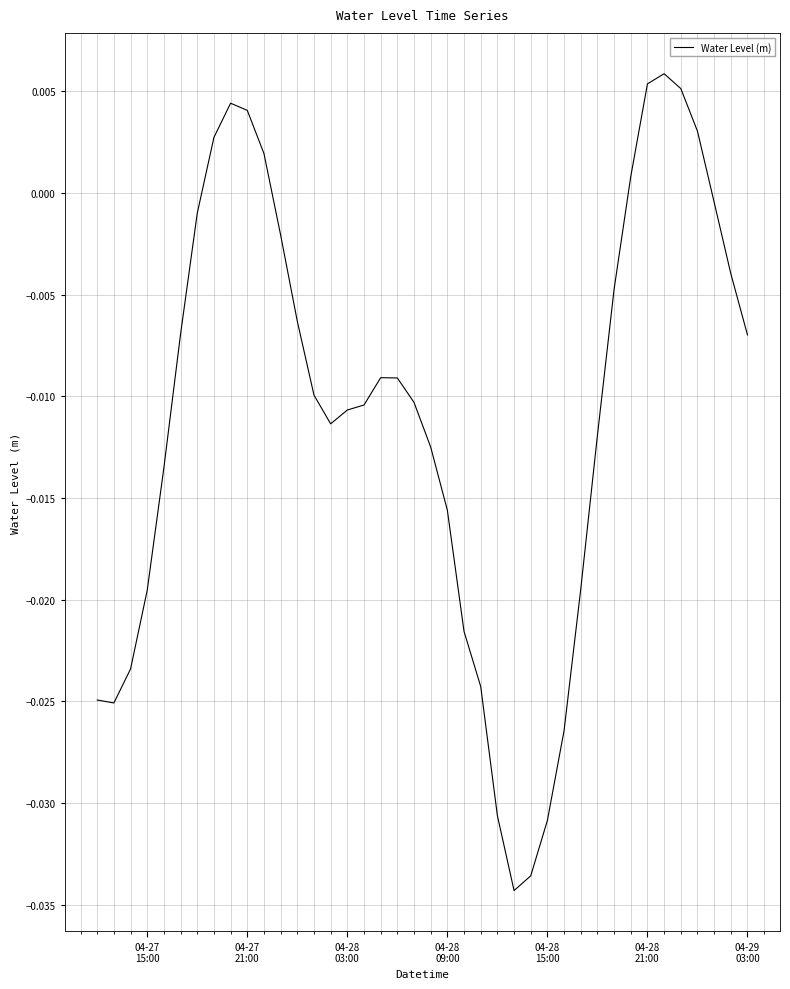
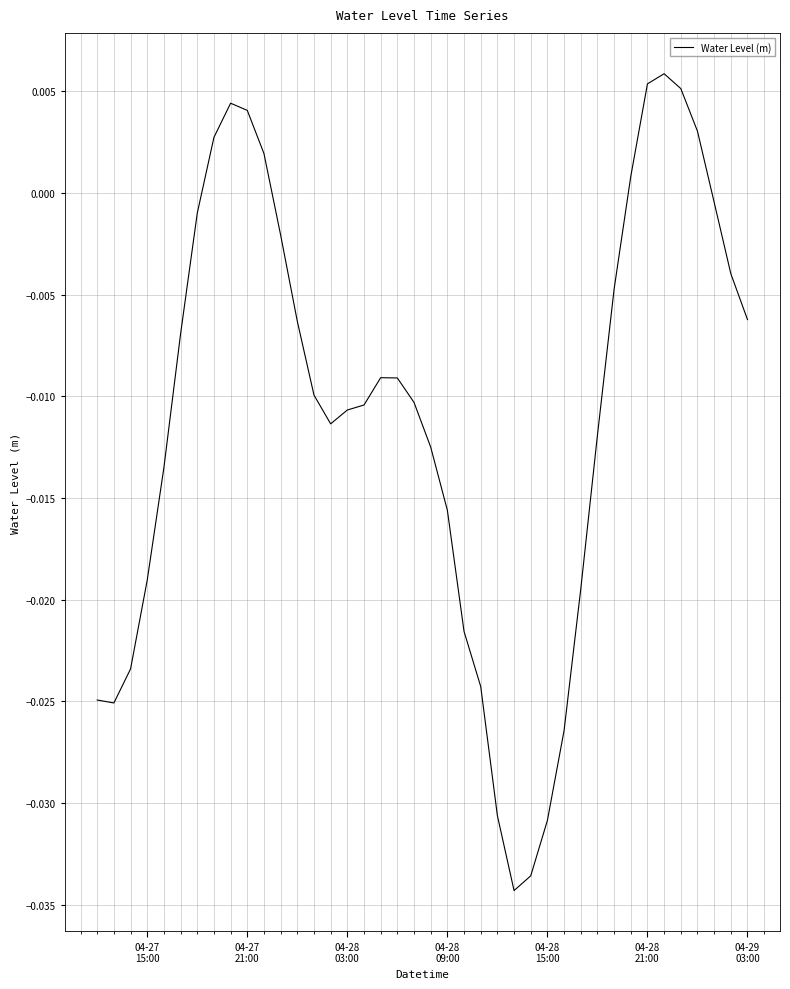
04-27 15:00: -0.0195 -> -0.0190
04-29 03:00: -0.0070 -> -0.0062
